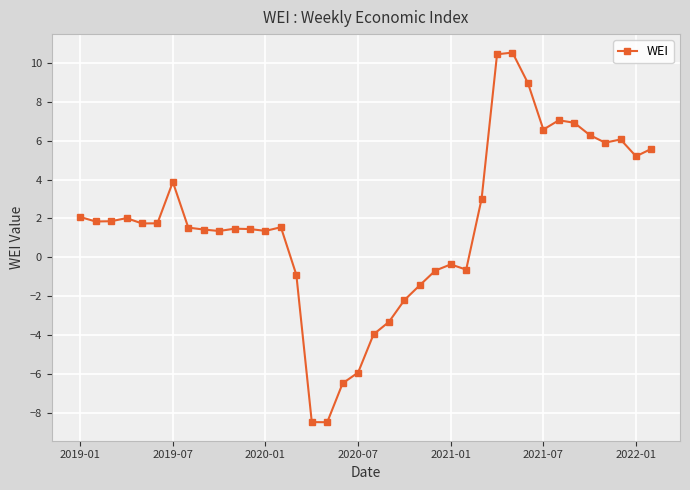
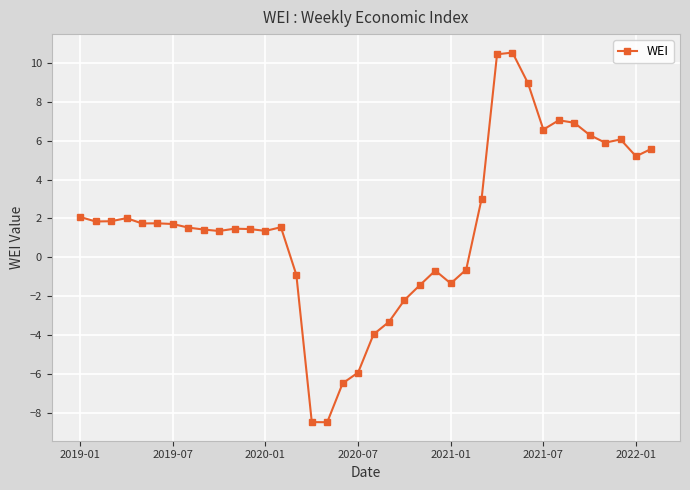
2019-07: 3.9 -> 1.7
2021-01: -0.4 -> -1.3
